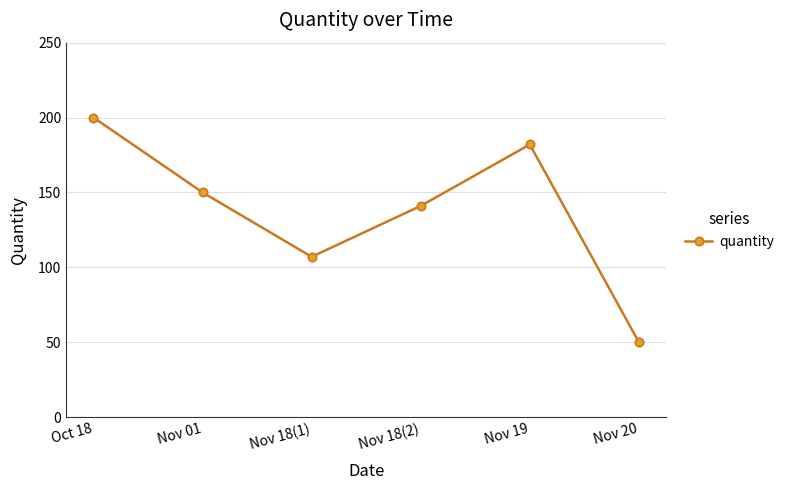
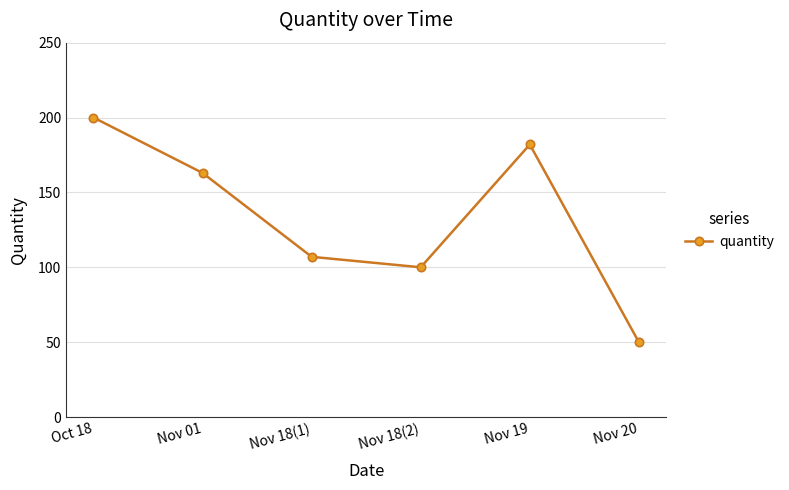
Nov 01: 150 -> 163
Nov 18(2): 141 -> 100
